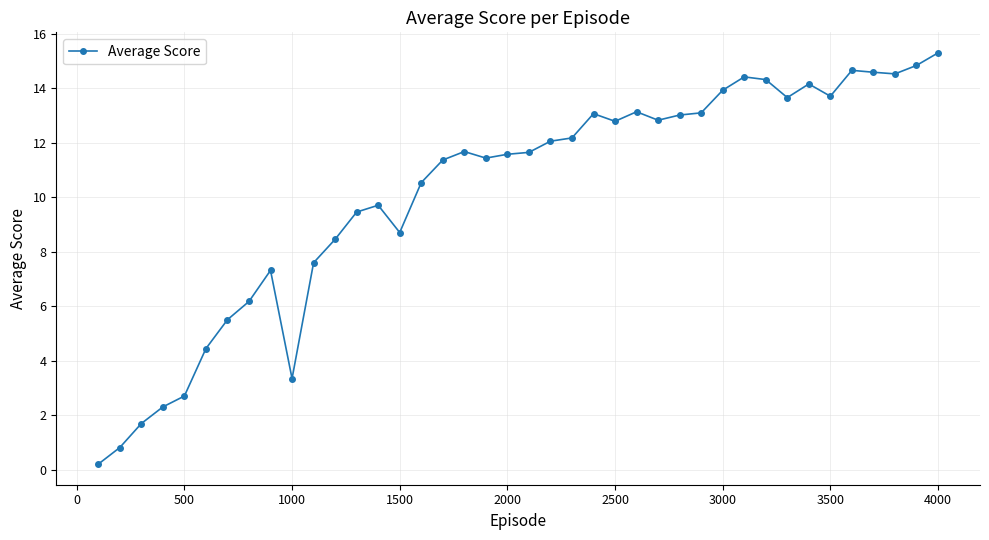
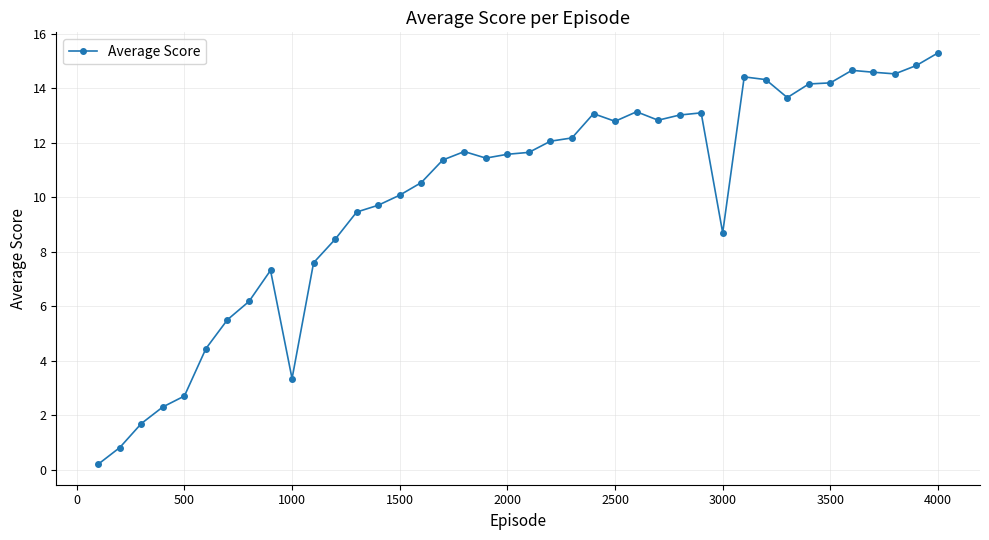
1500: 8.7 -> 10.1
3000: 13.9 -> 8.7
3500: 13.7 -> 14.2
